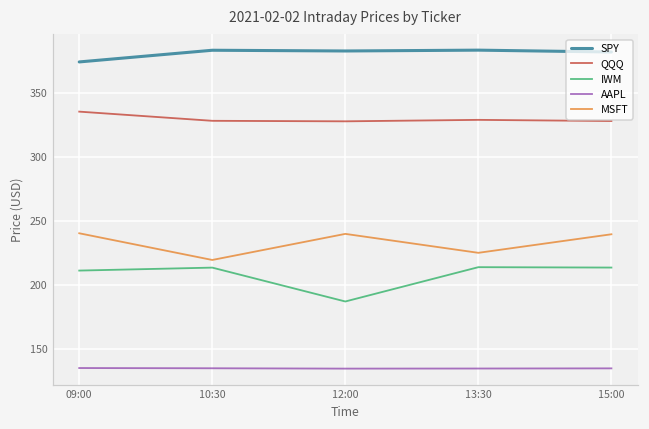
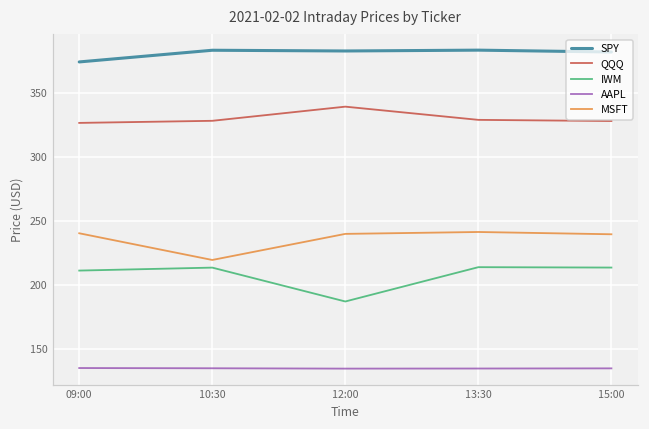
QQQ, 09:00: 335 -> 326
QQQ, 12:00: 328 -> 339
MSFT, 13:30: 225 -> 241
